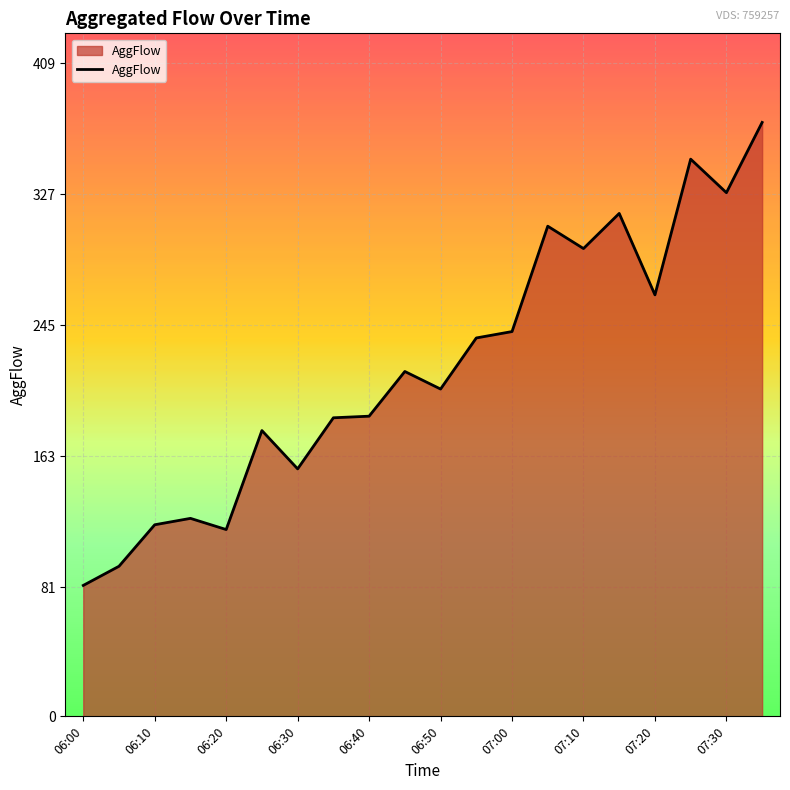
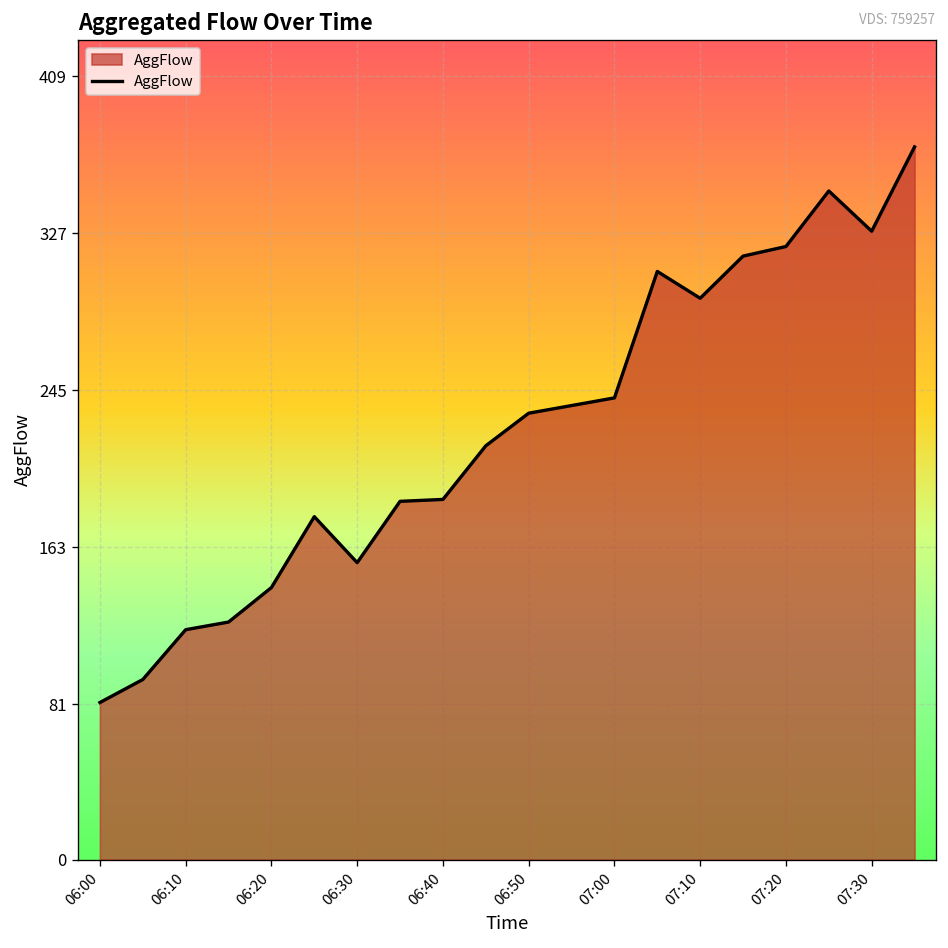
06:20: 117 -> 142
06:50: 205 -> 233
07:20: 264 -> 320
